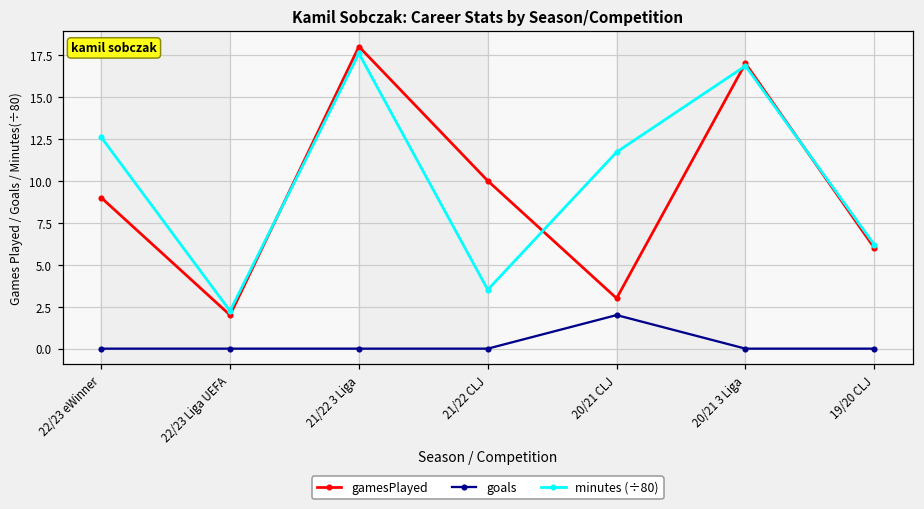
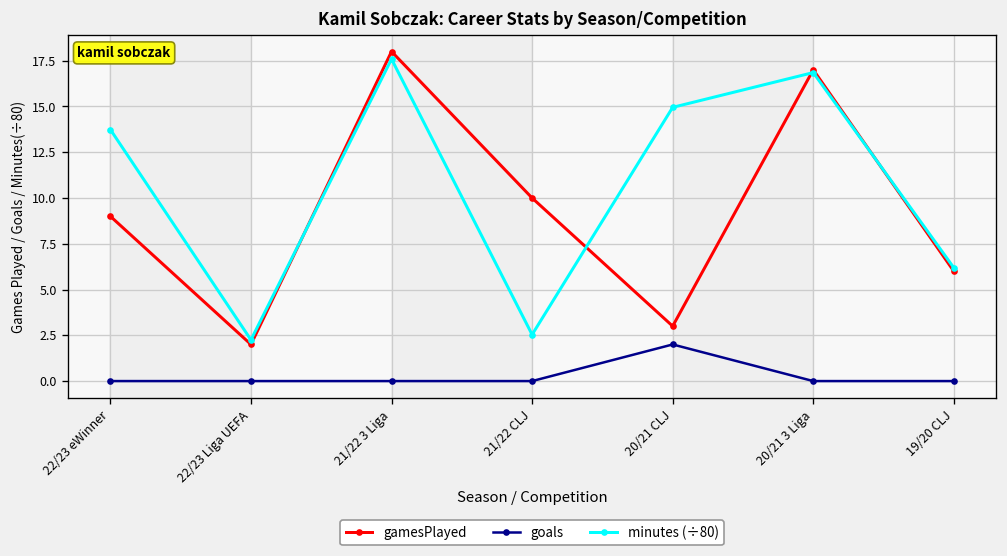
minutes (÷80), 22/23 eWinner: 12.6 -> 13.7
minutes (÷80), 21/22 CLJ: 3.5 -> 2.5
minutes (÷80), 20/21 CLJ: 11.7 -> 15.0
